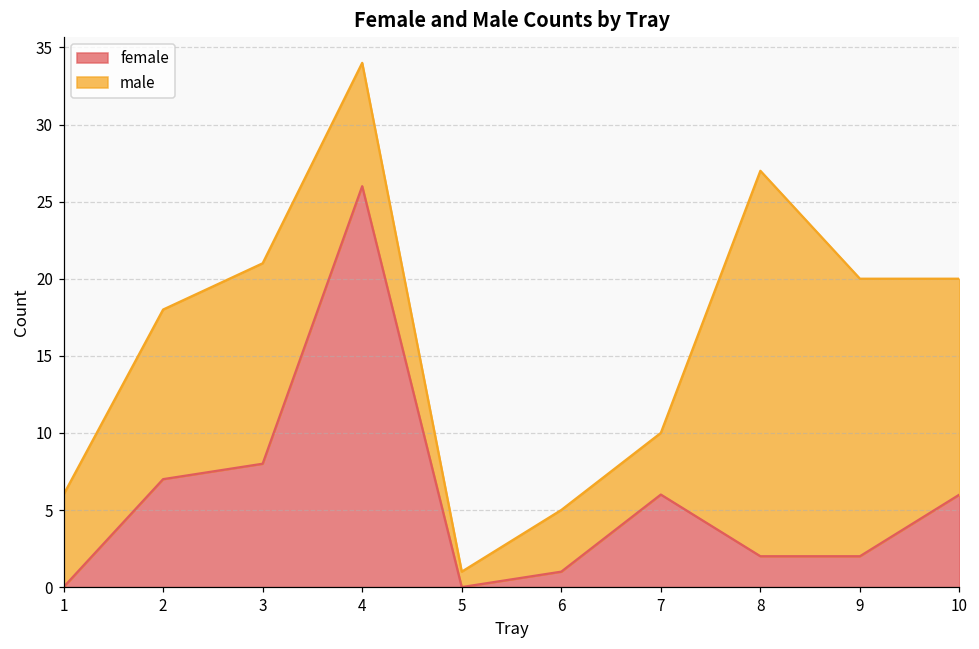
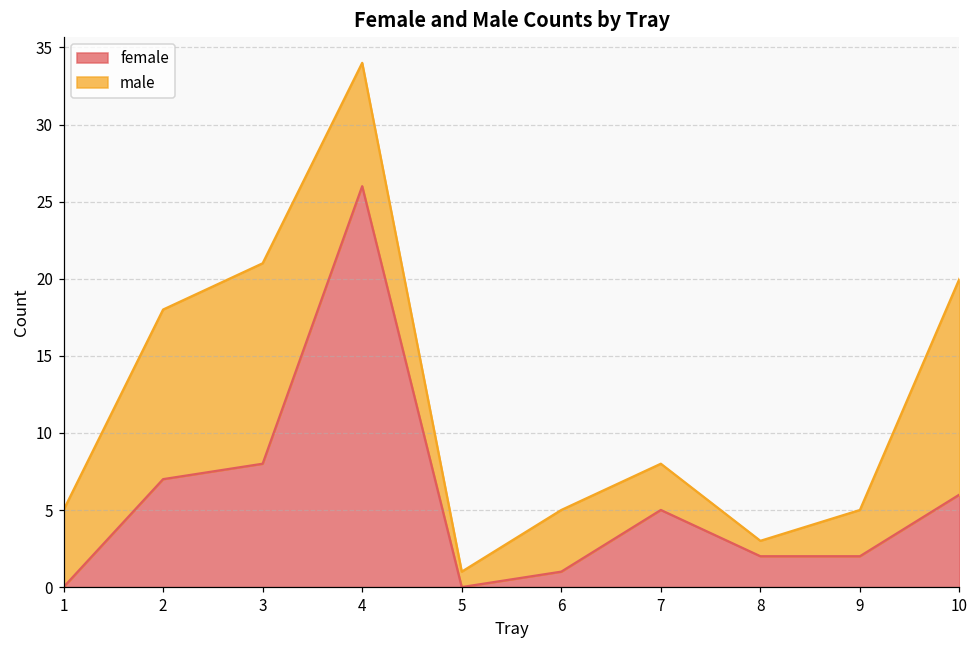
male, 1: 6 -> 5
female, 7: 6 -> 5
male, 7: 4 -> 3
male, 8: 25 -> 1
male, 9: 18 -> 3
